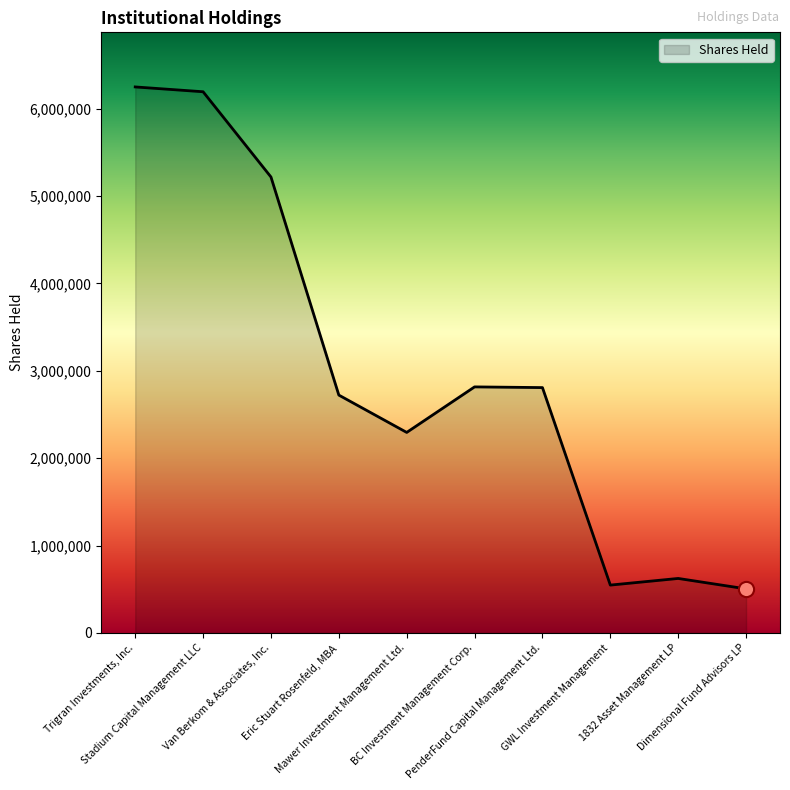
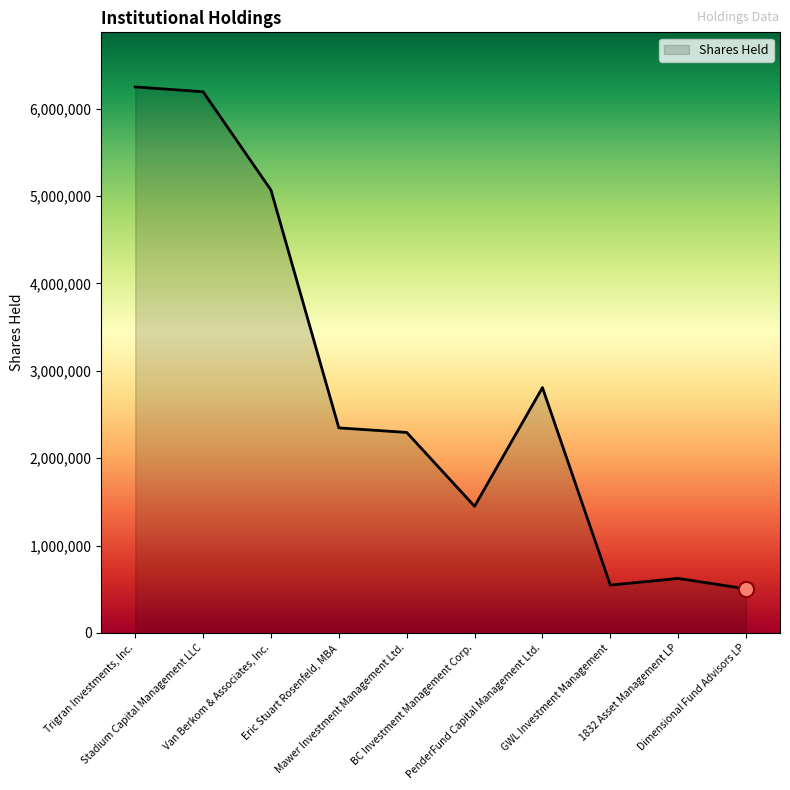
Shares Held, Van Berkom & Associates, Inc.: 5,200,000 -> 5,100,000
Shares Held, Eric Stuart Rosenfeld, MBA: 2,700,000 -> 2,300,000
Shares Held, BC Investment Management Corp.: 2,800,000 -> 1,400,000
